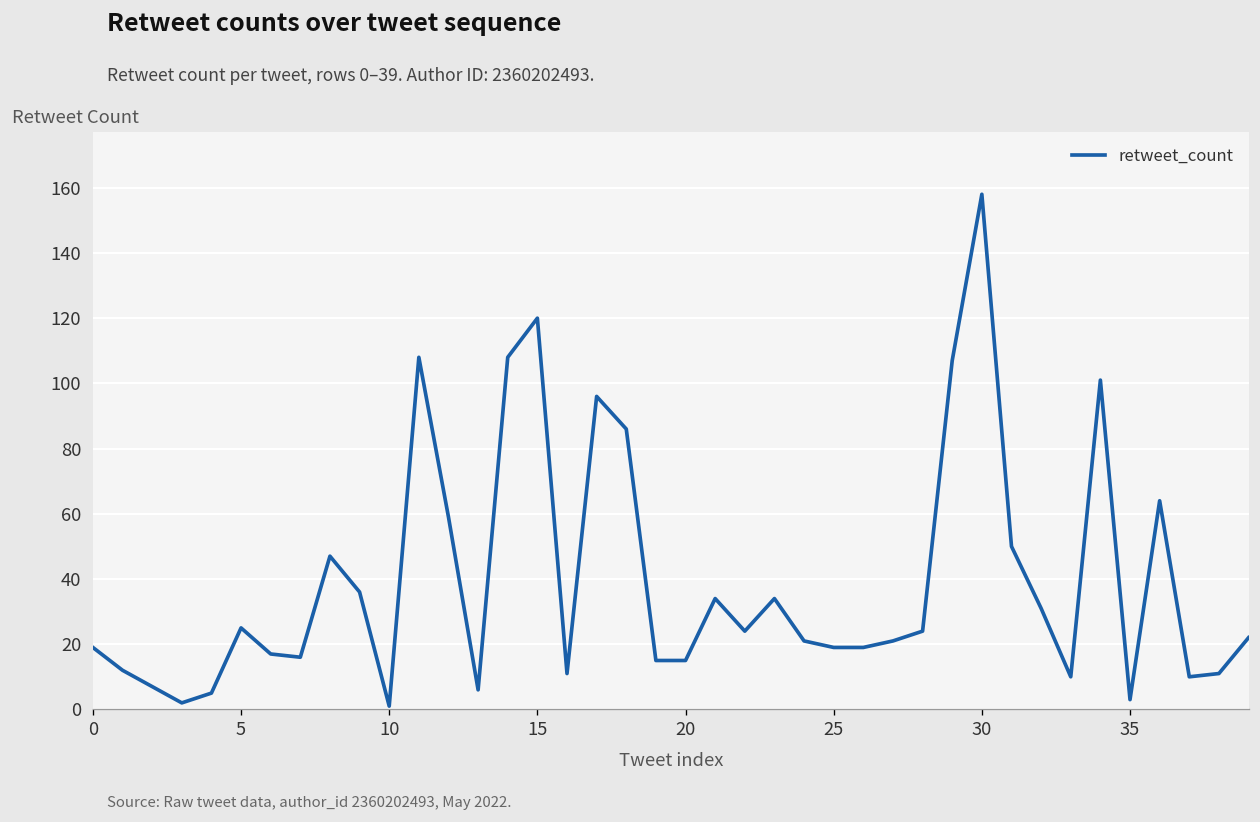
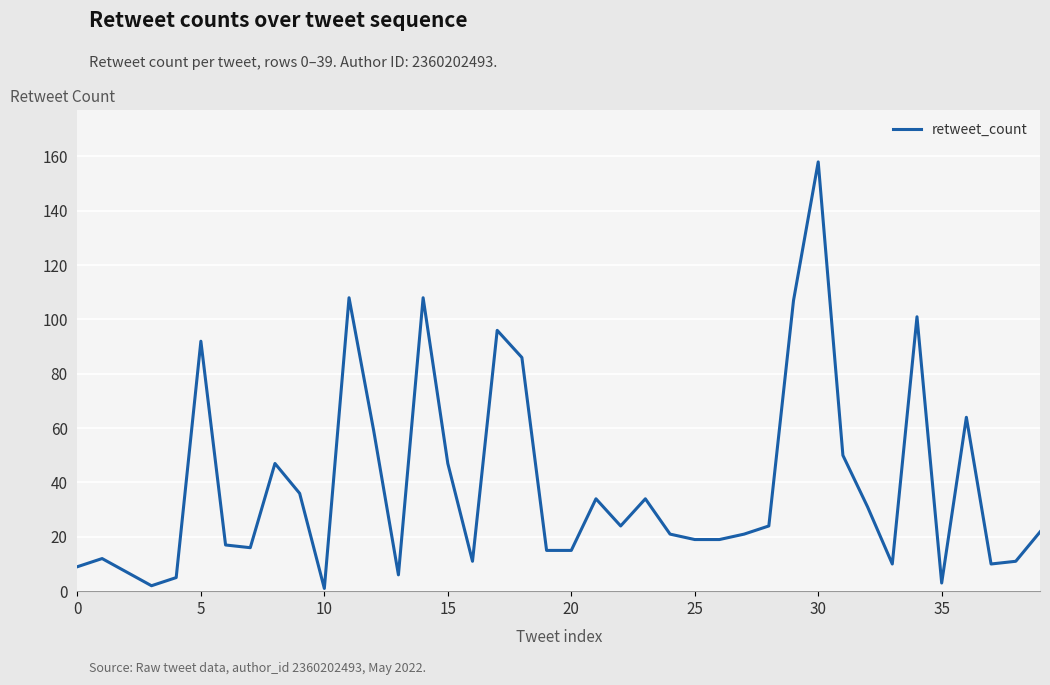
0: 19 -> 9
5: 25 -> 92
15: 120 -> 47
